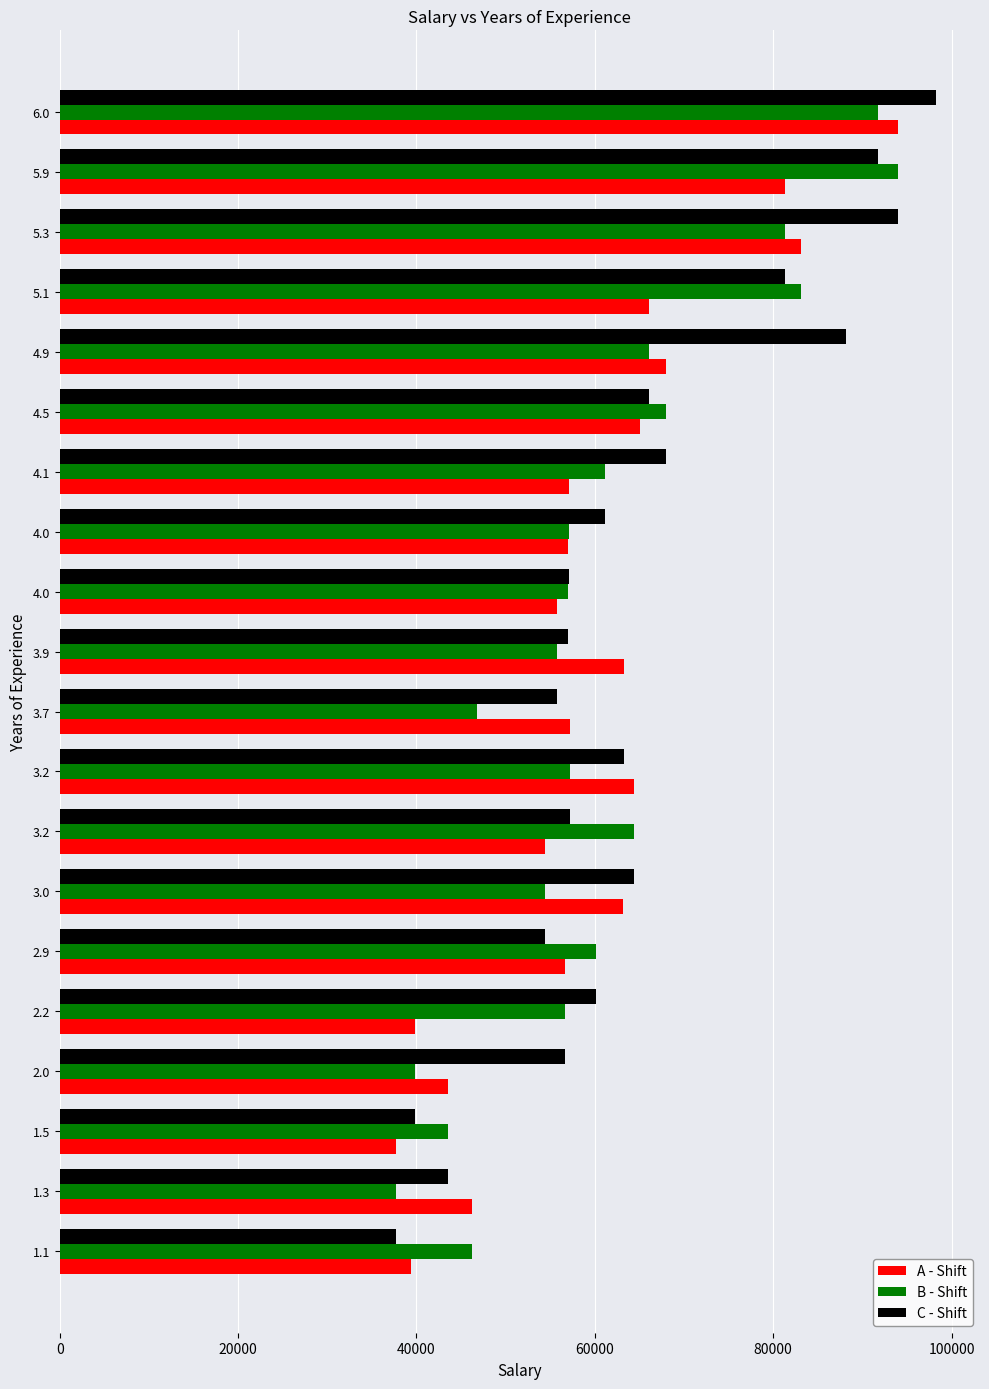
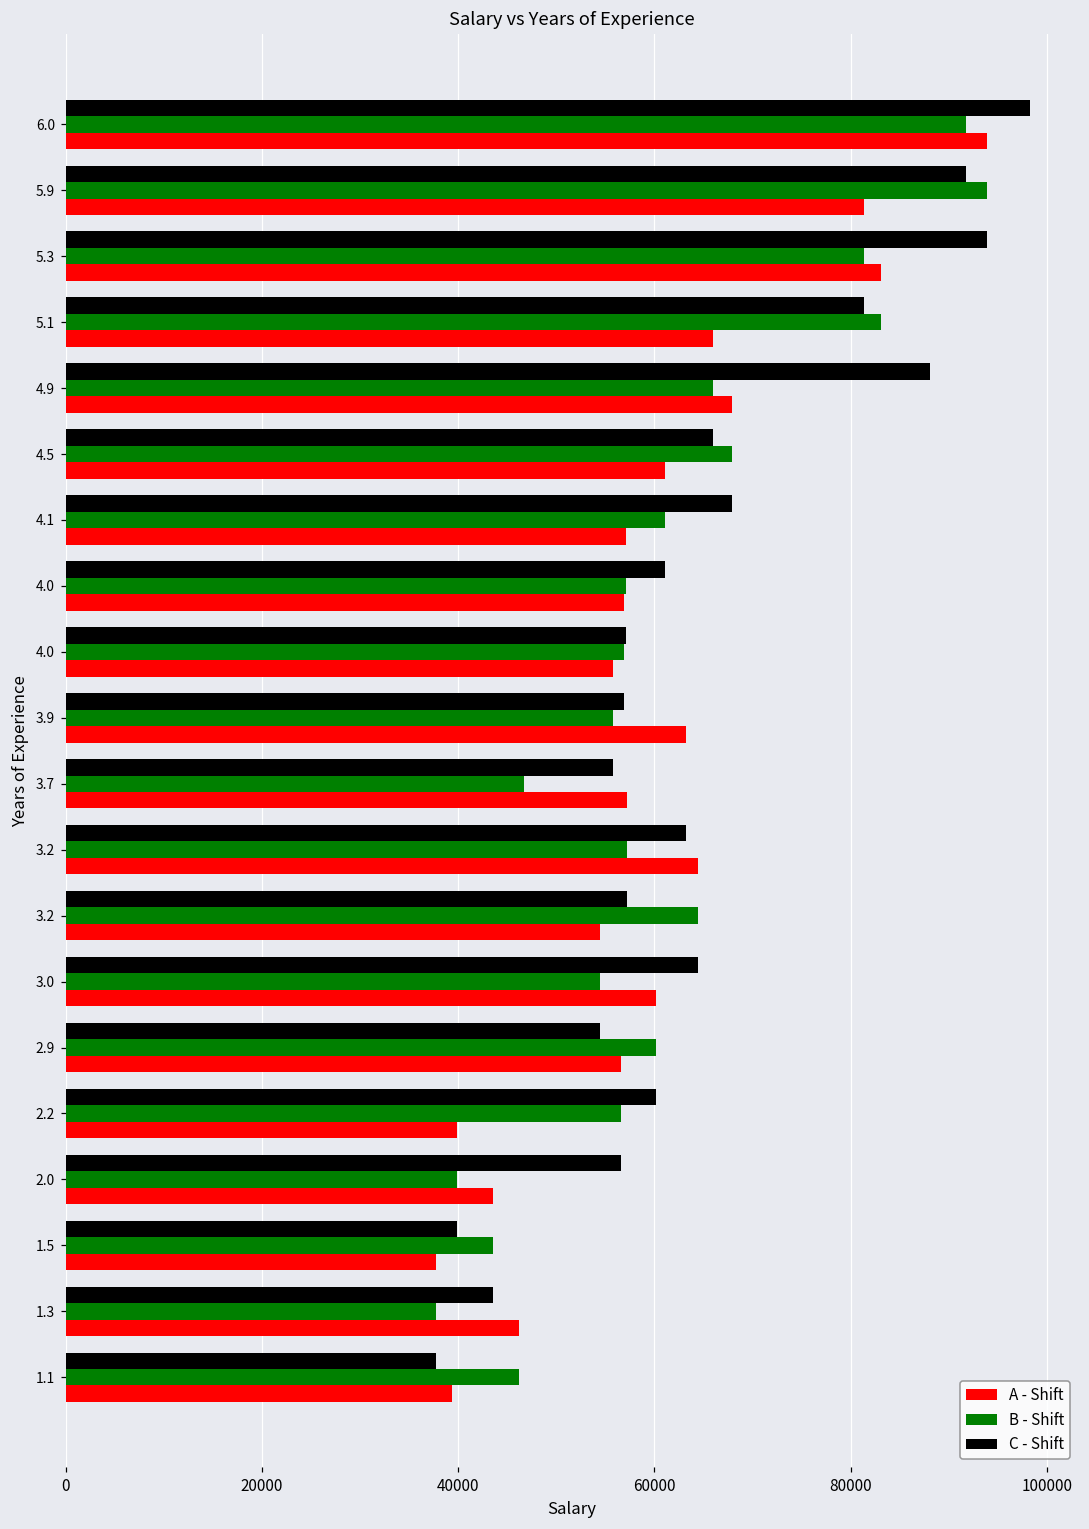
A - Shift, 4.5: 65000 -> 61000
A - Shift, 3.0: 63000 -> 60000
